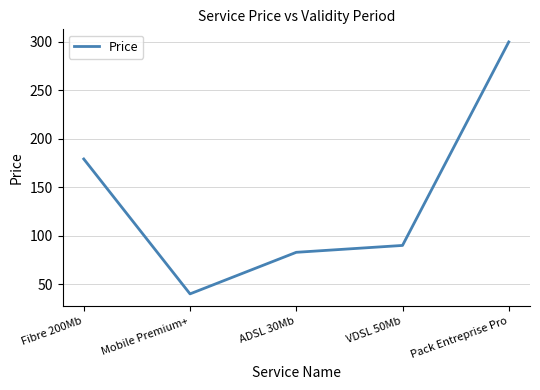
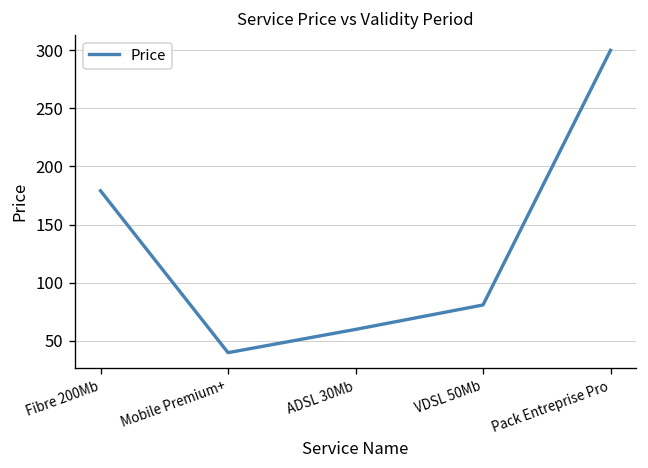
ADSL 30Mb: 80 -> 60
VDSL 50Mb: 90 -> 80
